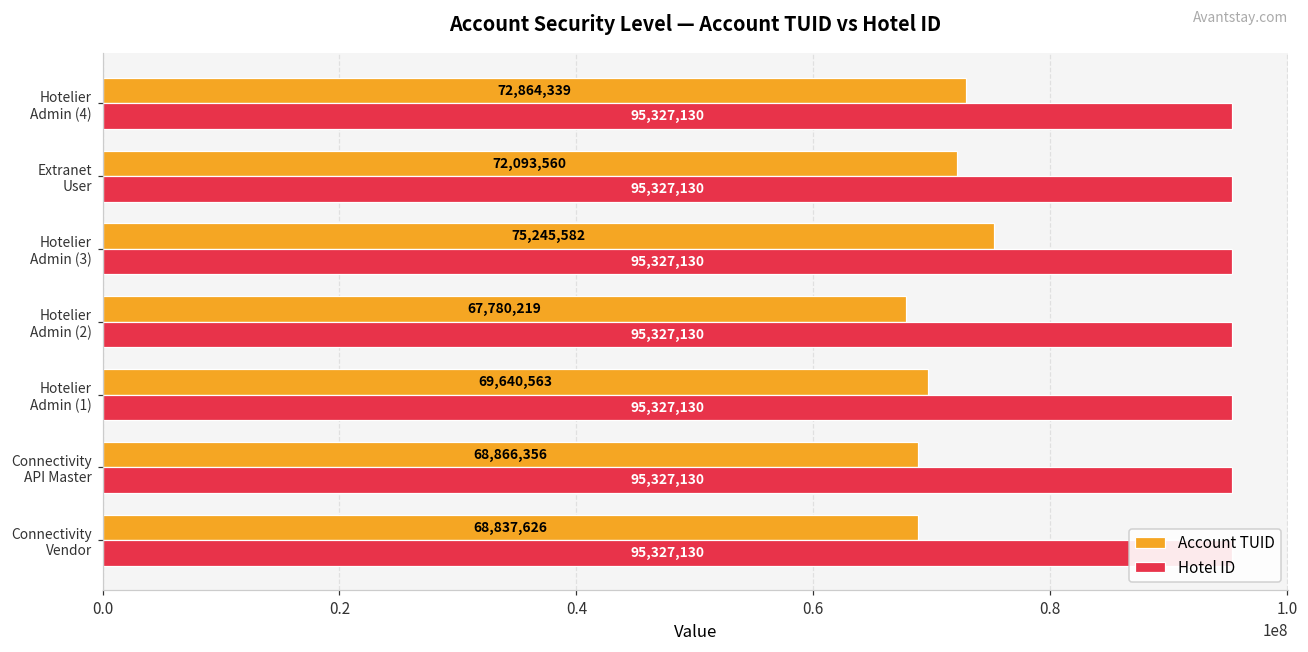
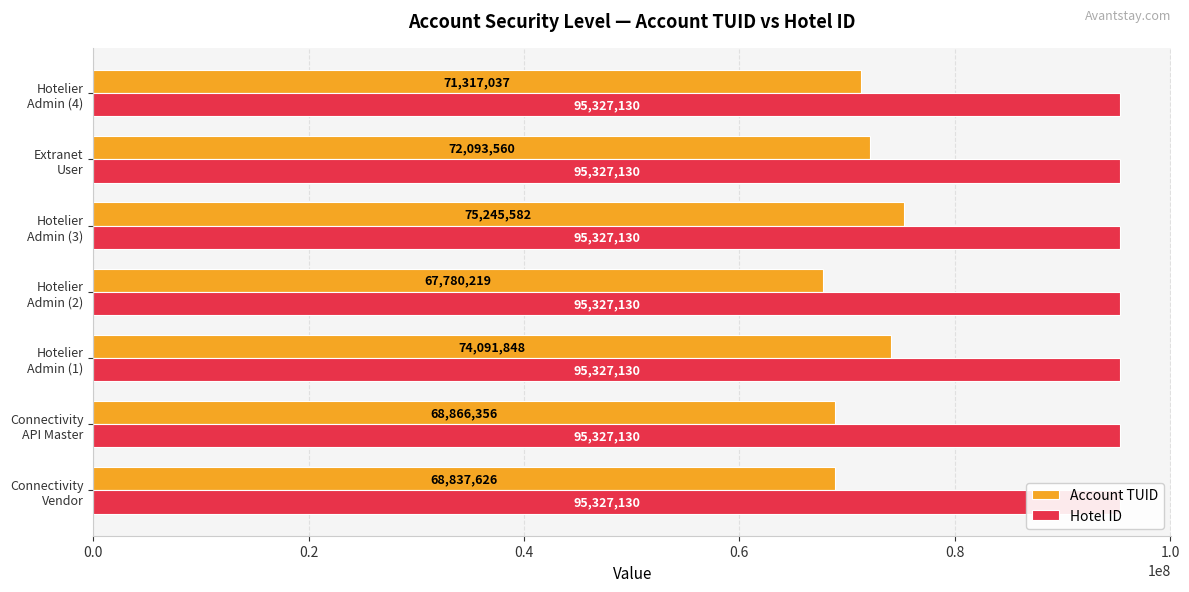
Account TUID, Hotelier Admin (4): 72,864,339 -> 71,317,037
Account TUID, Hotelier Admin (1): 69,640,563 -> 74,091,848
